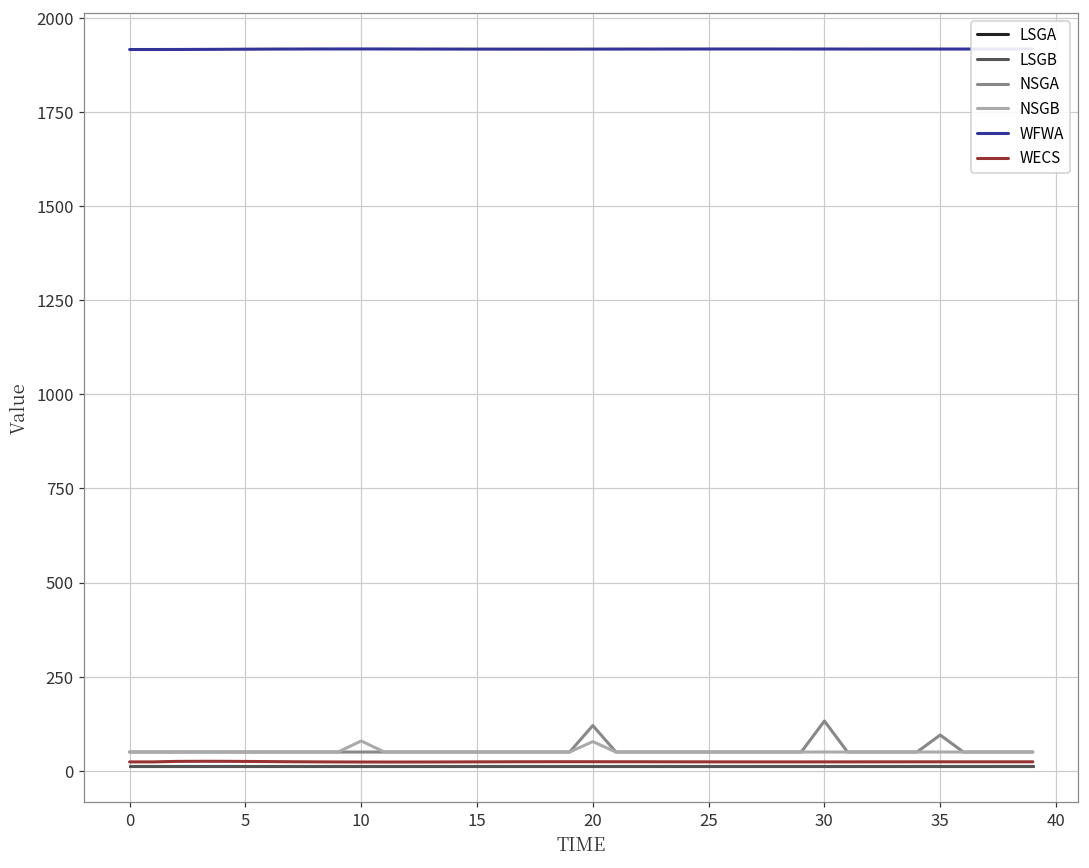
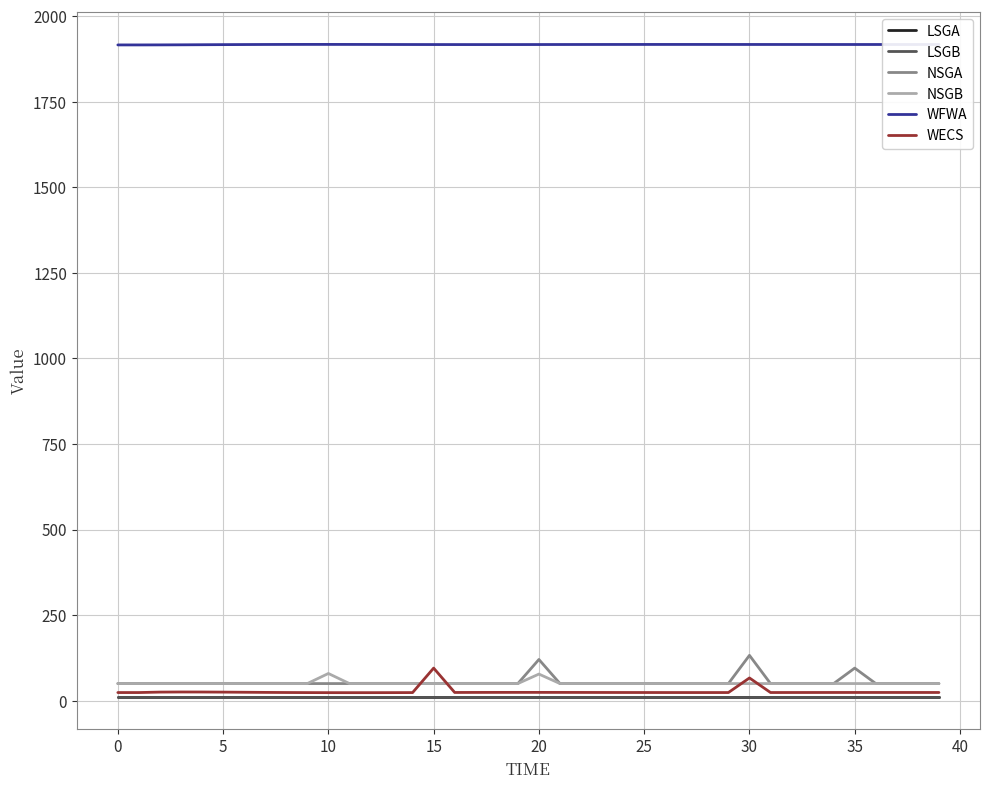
WECS, 15: 20 -> 100
WECS, 30: 20 -> 70
